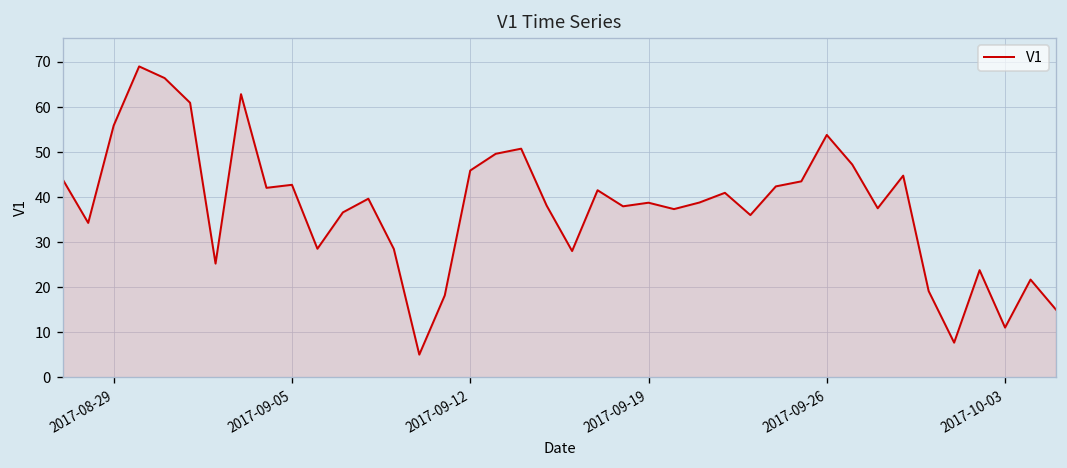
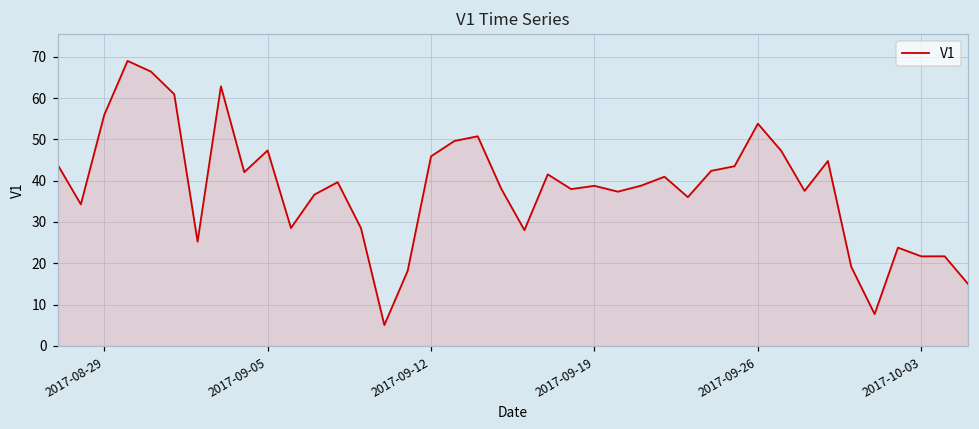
2017-09-05: 43 -> 47
2017-10-03: 11 -> 22
